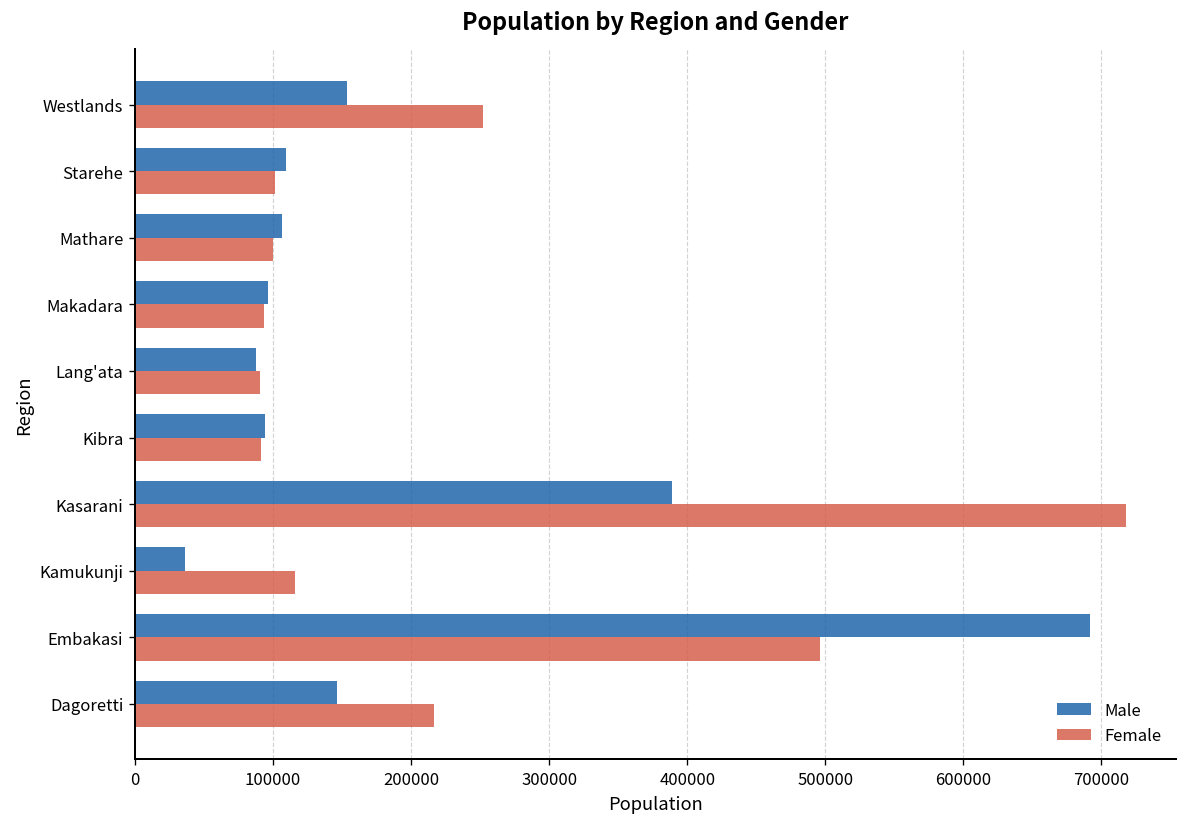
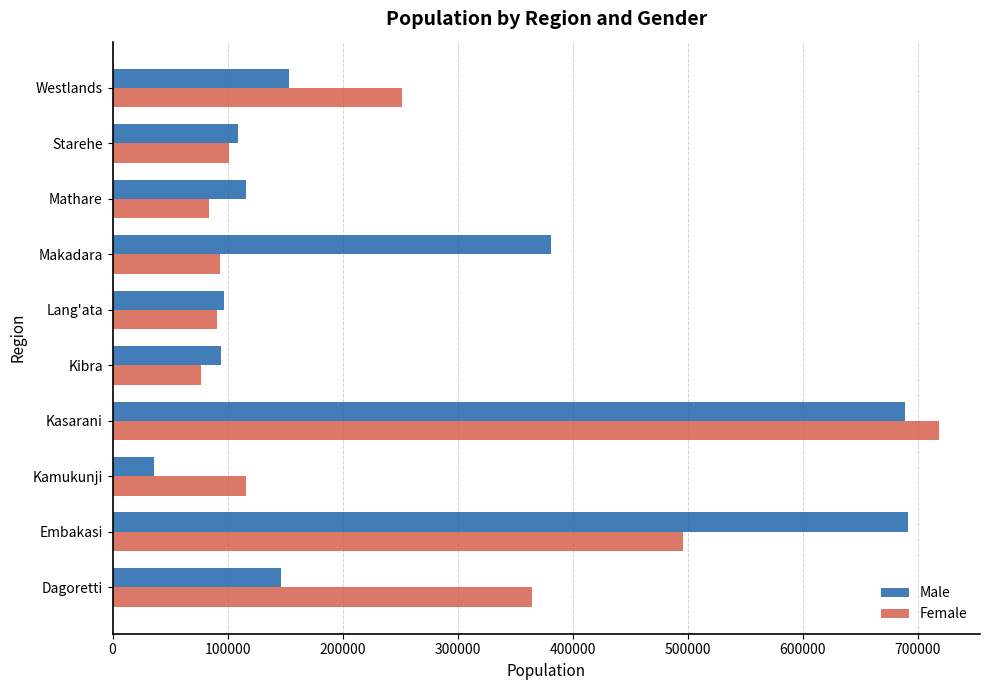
Male, Mathare: 107000 -> 116000
Female, Mathare: 100000 -> 84000
Male, Makadara: 96000 -> 381000
Male, Lang'ata: 88000 -> 97000
Female, Kibra: 92000 -> 77000
Male, Kasarani: 389000 -> 689000
Female, Dagoretti: 217000 -> 365000
